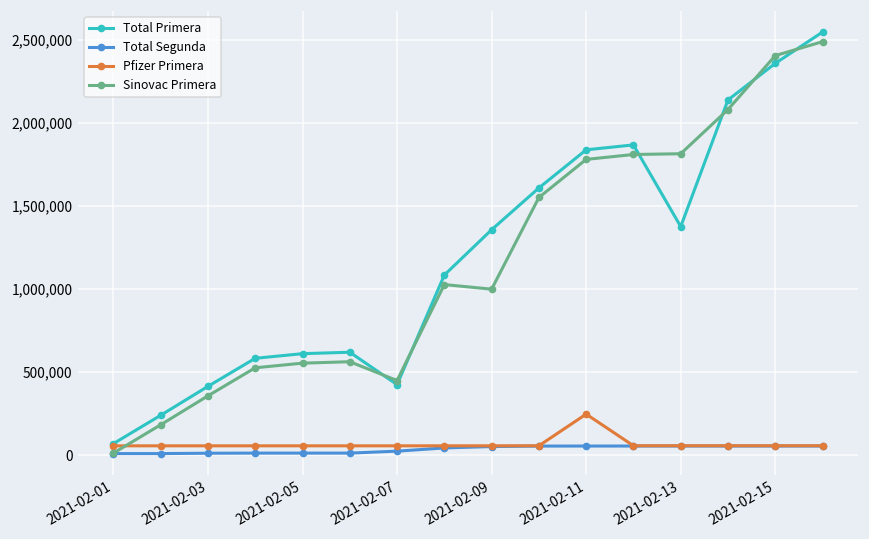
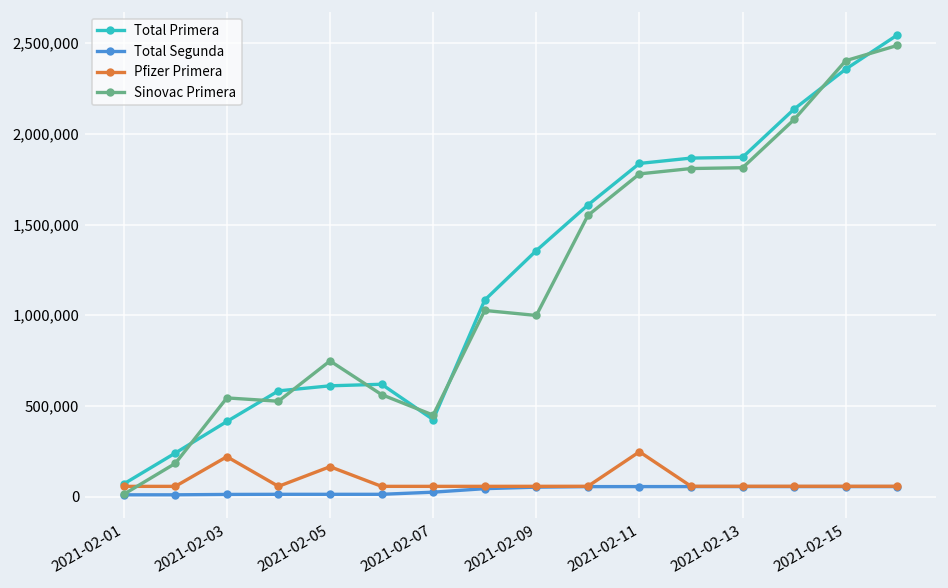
Pfizer Primera, 2021-02-03: 60,000 -> 220,000
Sinovac Primera, 2021-02-03: 360,000 -> 540,000
Pfizer Primera, 2021-02-05: 60,000 -> 170,000
Sinovac Primera, 2021-02-05: 550,000 -> 750,000
Total Primera, 2021-02-13: 1,380,000 -> 1,870,000
